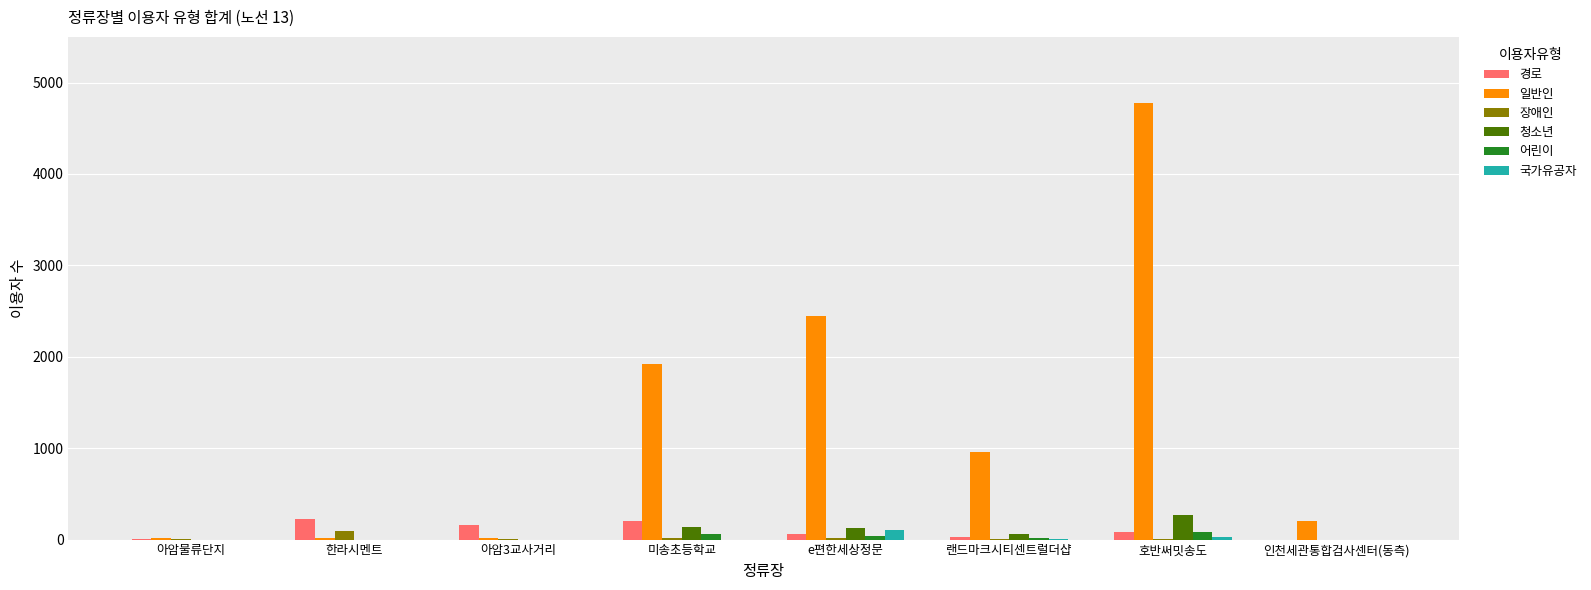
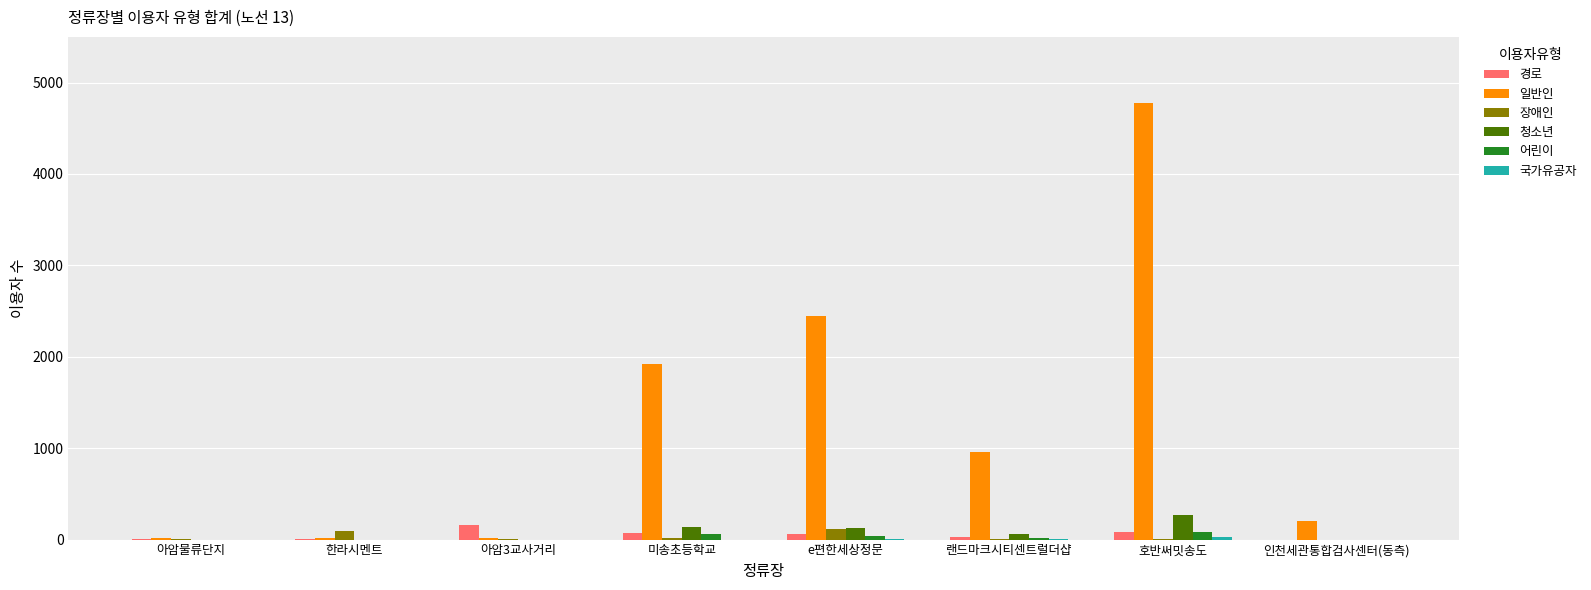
경로, 한라시멘트: 200 -> 0
경로, 미송초등학교: 200 -> 100
장애인, e편한세상정문: 0 -> 100
국가유공자, e편한세상정문: 100 -> 0
